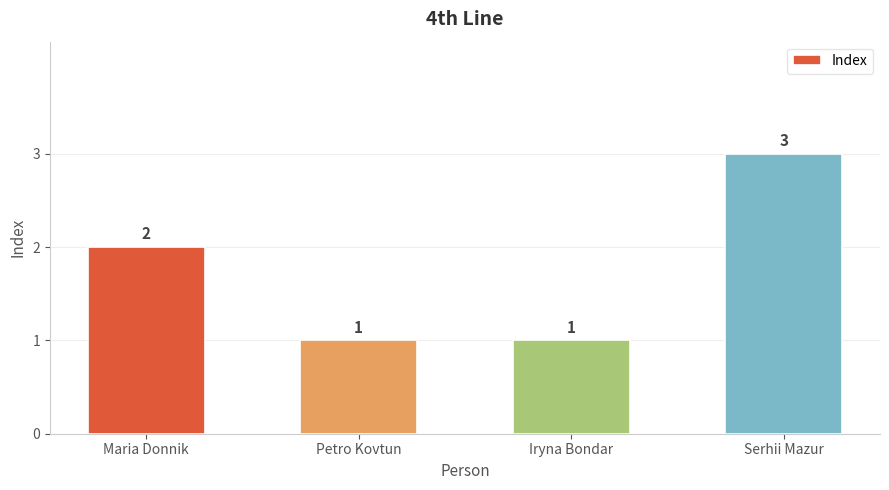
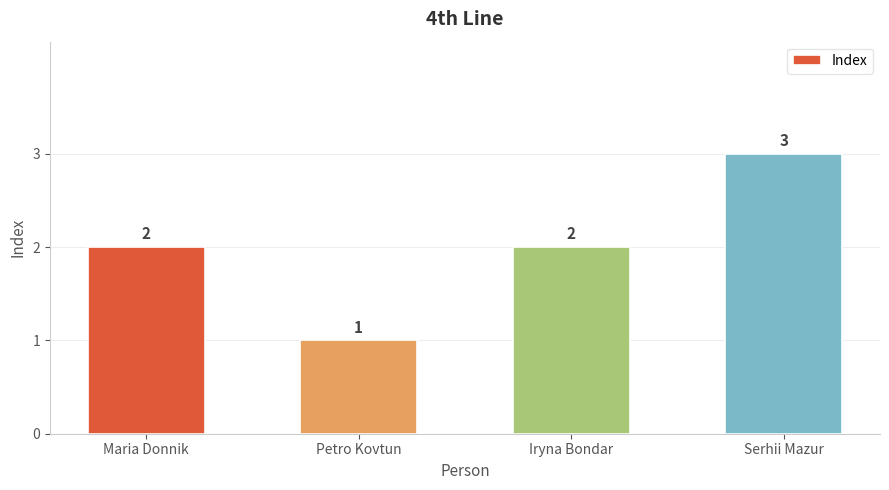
Iryna Bondar: 1 -> 2
